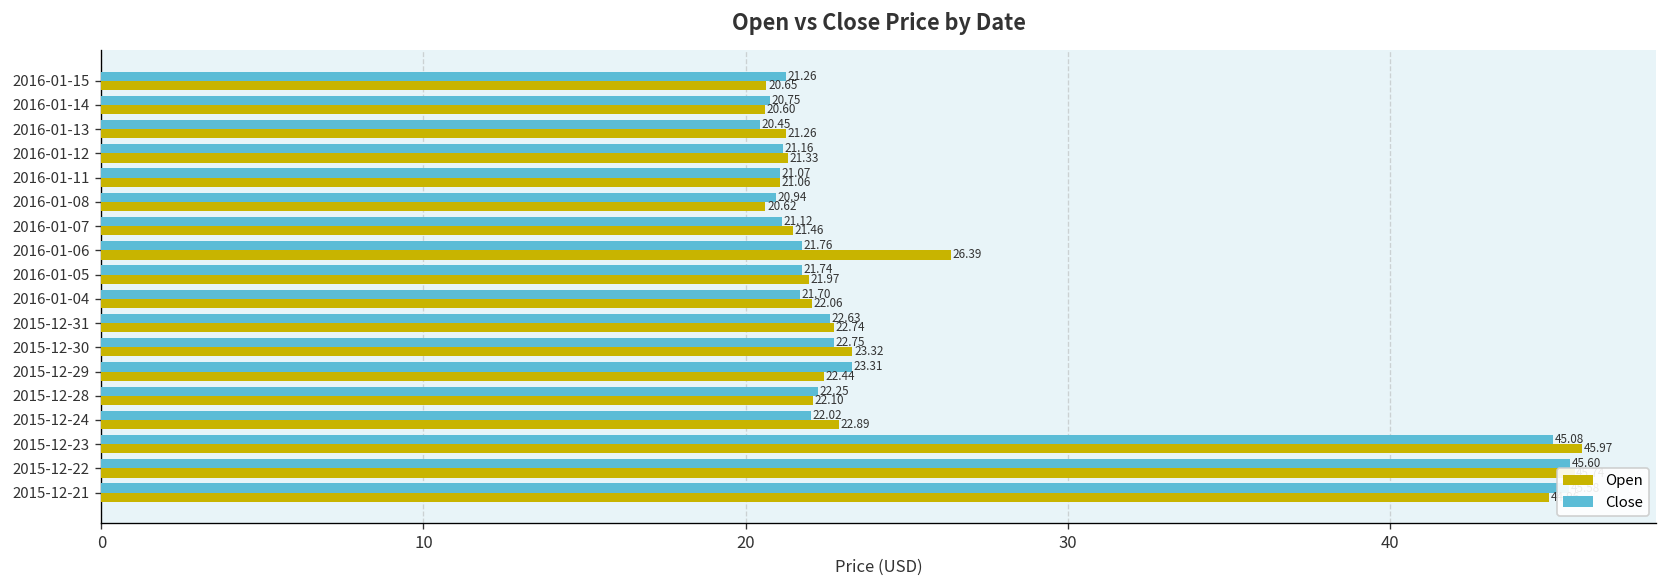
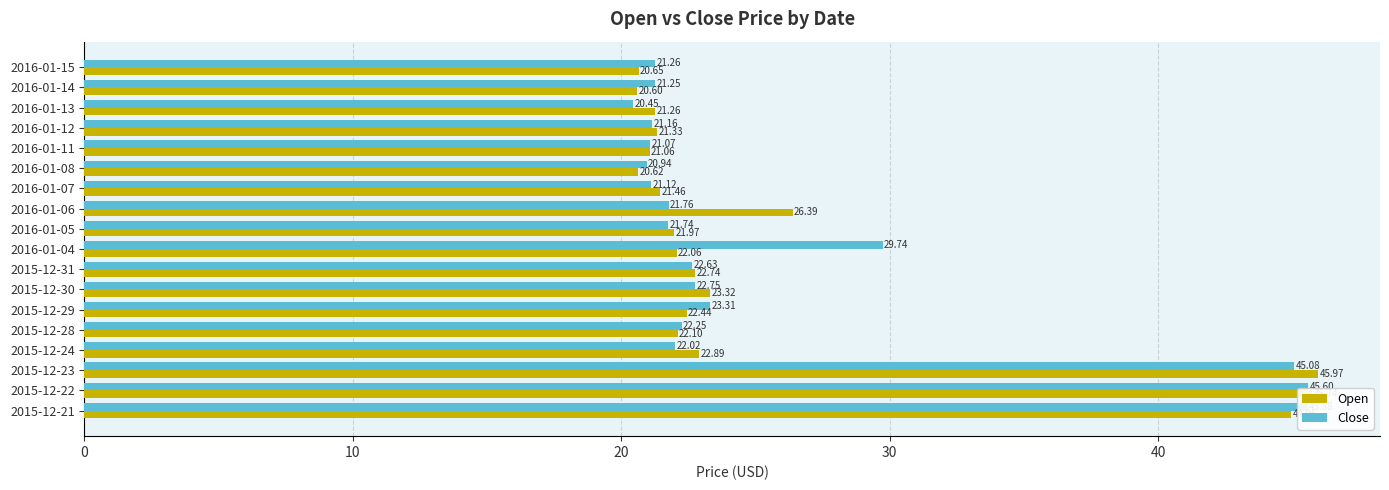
Close, 2016-01-14: 20.75 -> 21.25
Close, 2016-01-04: 21.70 -> 29.74
